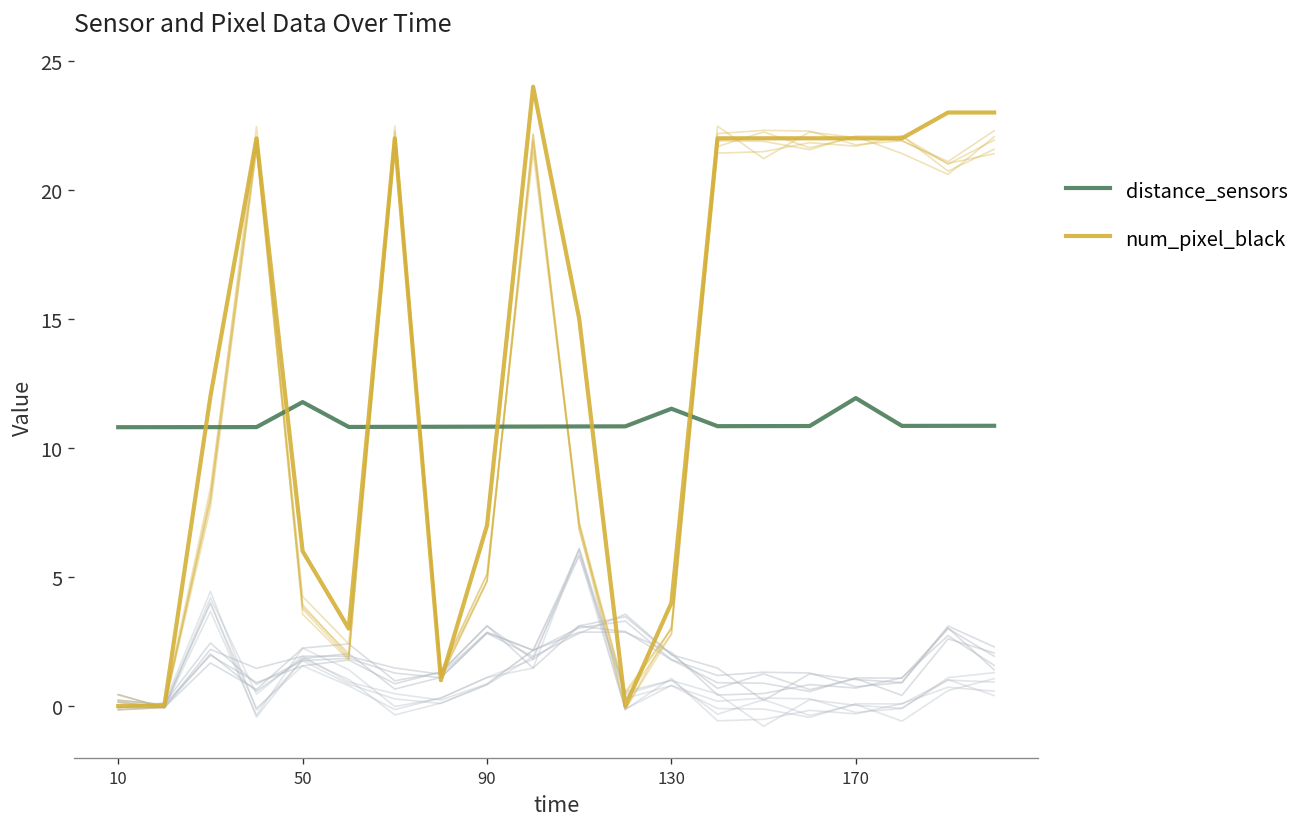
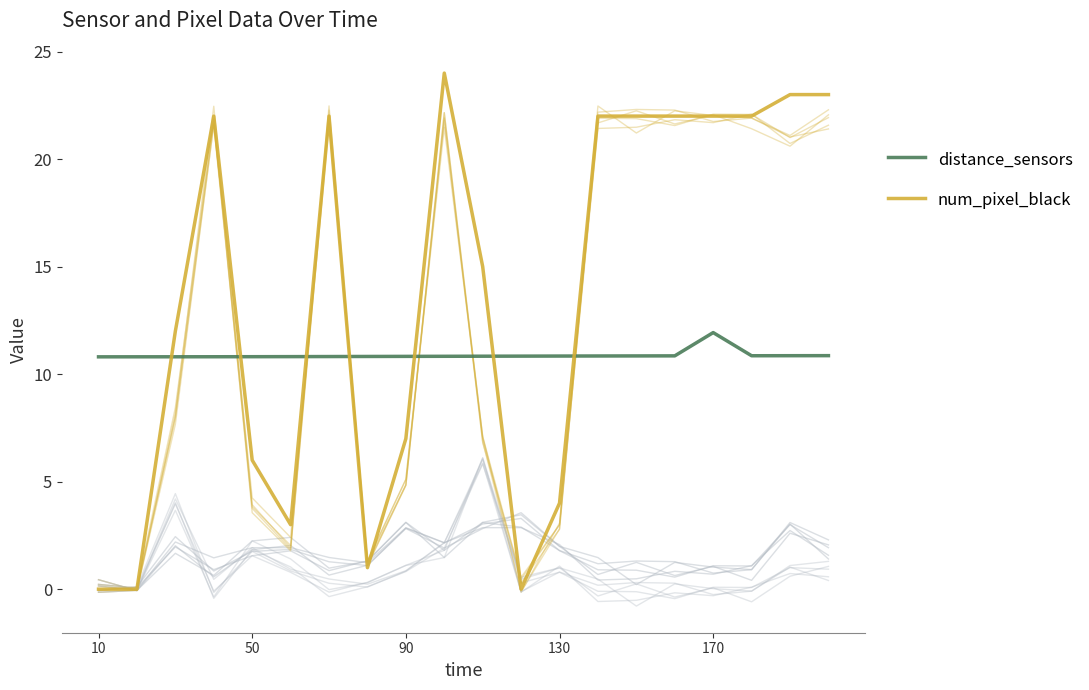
distance_sensors, 50: 11.8 -> 10.8
distance_sensors, 130: 11.5 -> 10.8
